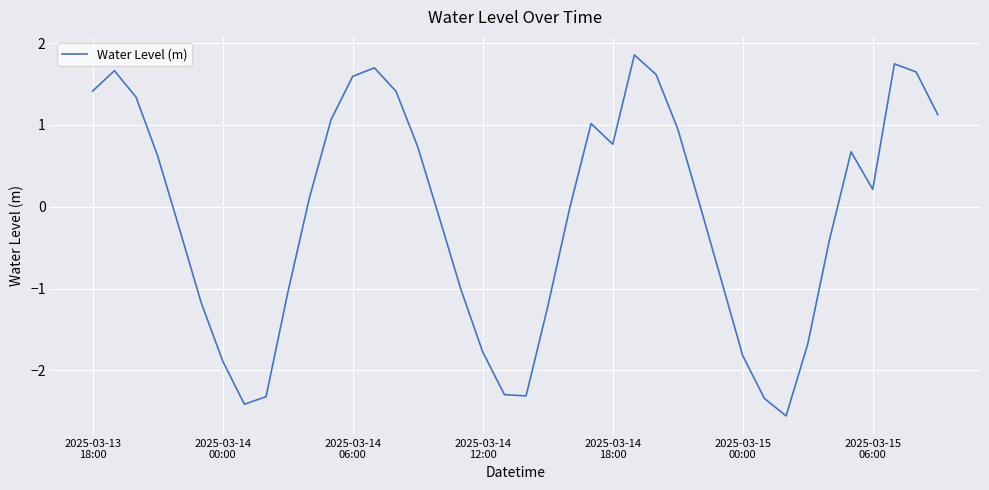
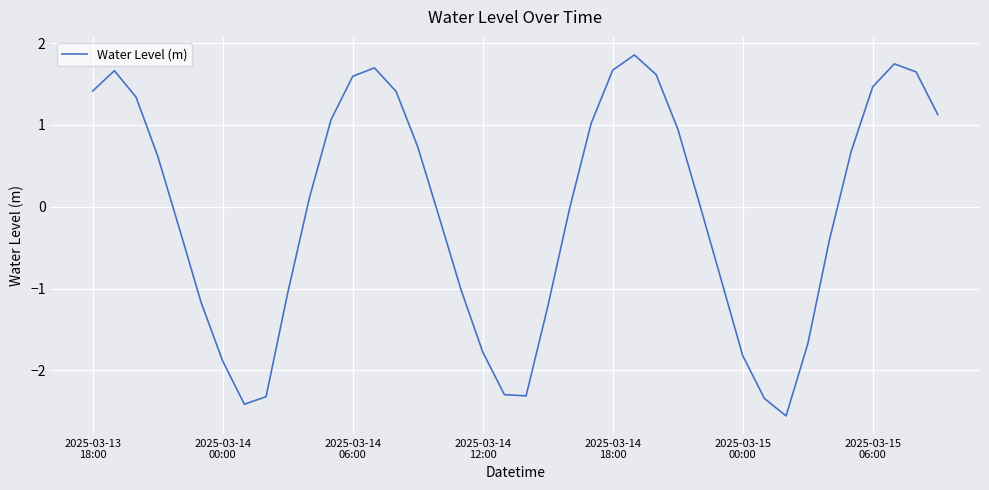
2025-03-14 18:00: 0.8 -> 1.7
2025-03-15 06:00: 0.2 -> 1.5
